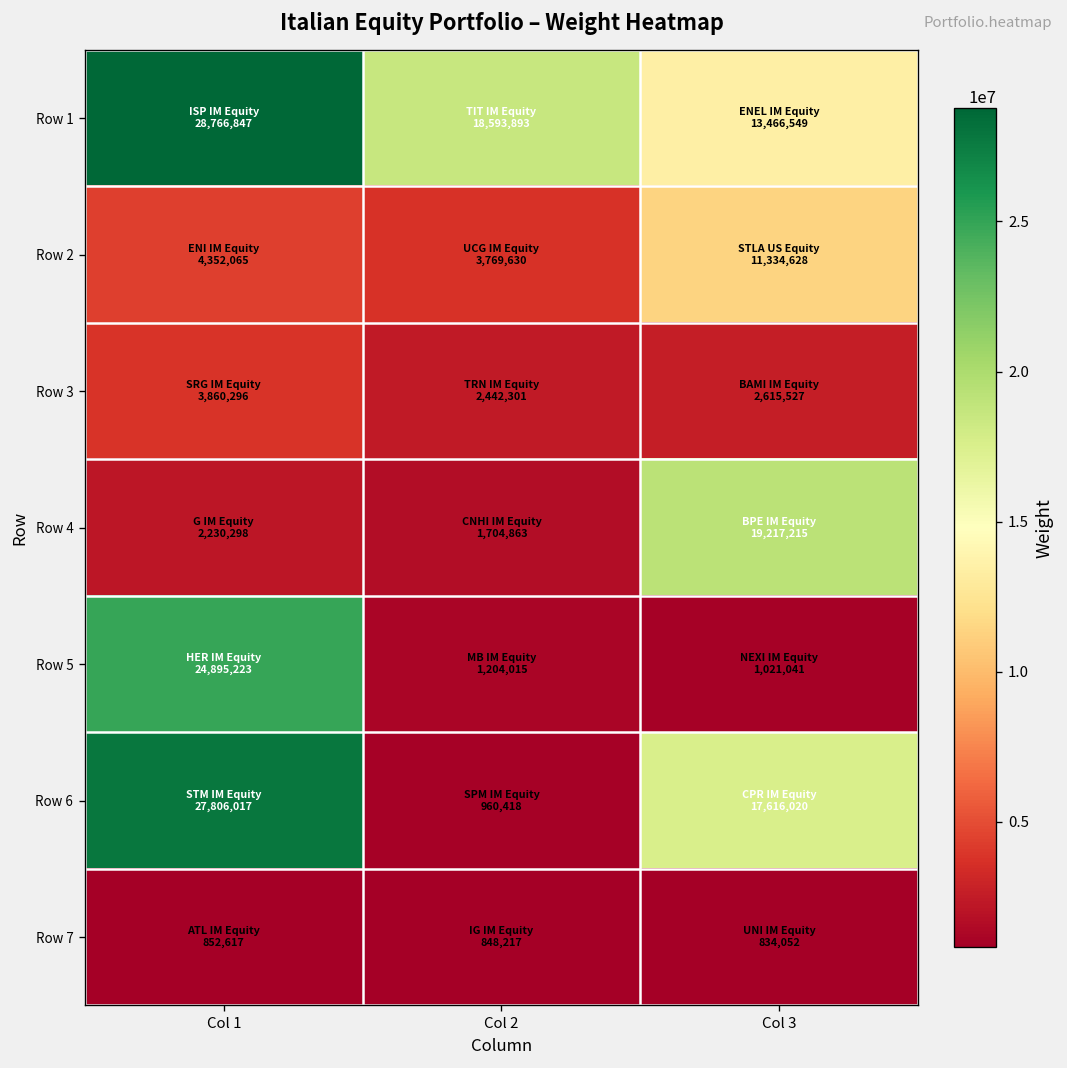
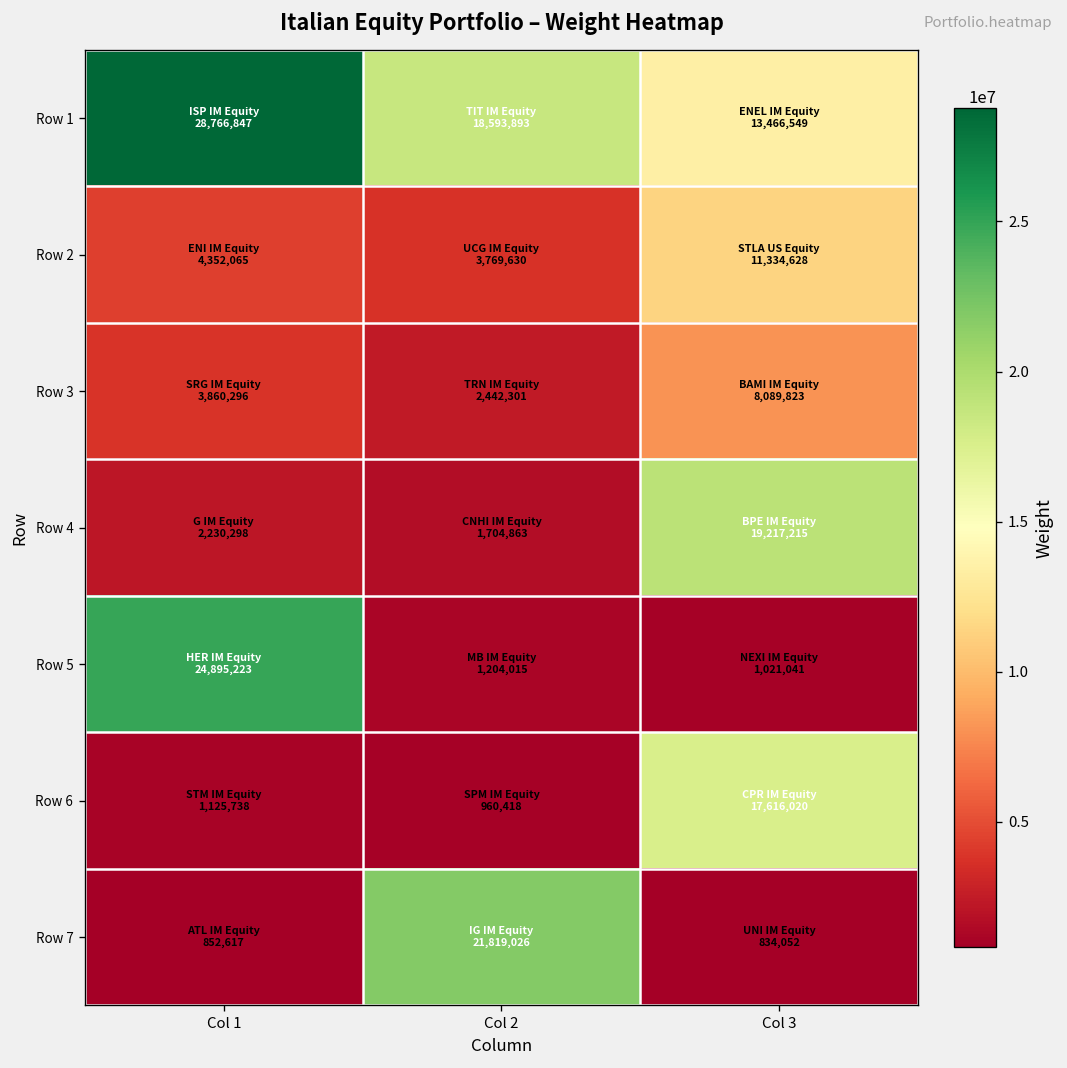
Row 3, Col 3: 2,615,527 -> 8,089,823
Row 6, Col 1: 27,806,017 -> 1,125,738
Row 7, Col 2: 848,217 -> 21,819,026
